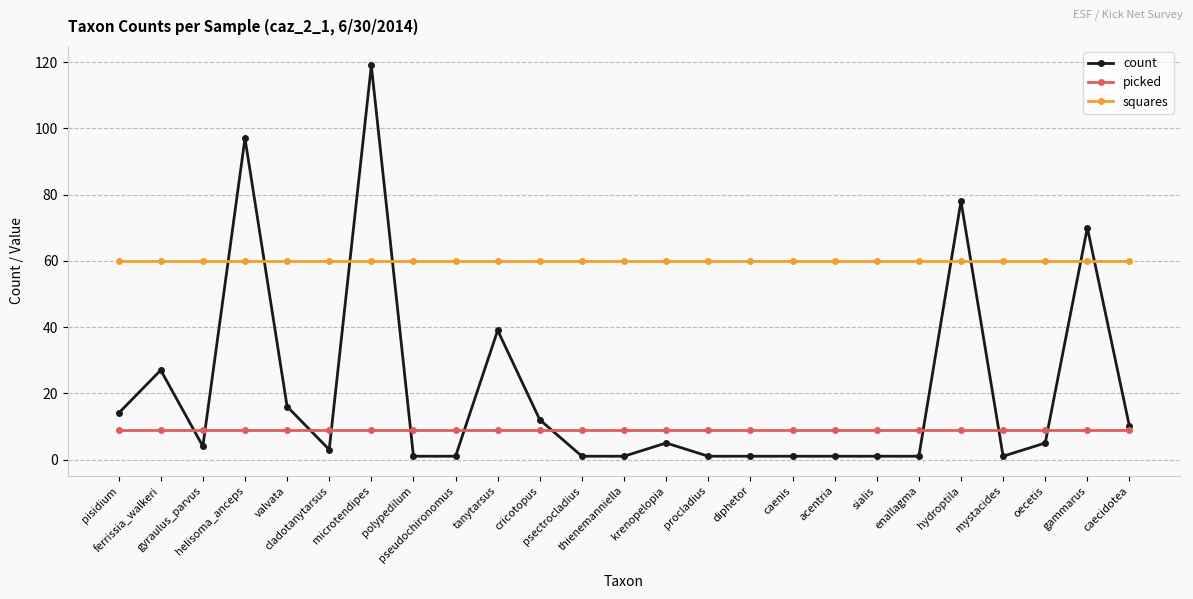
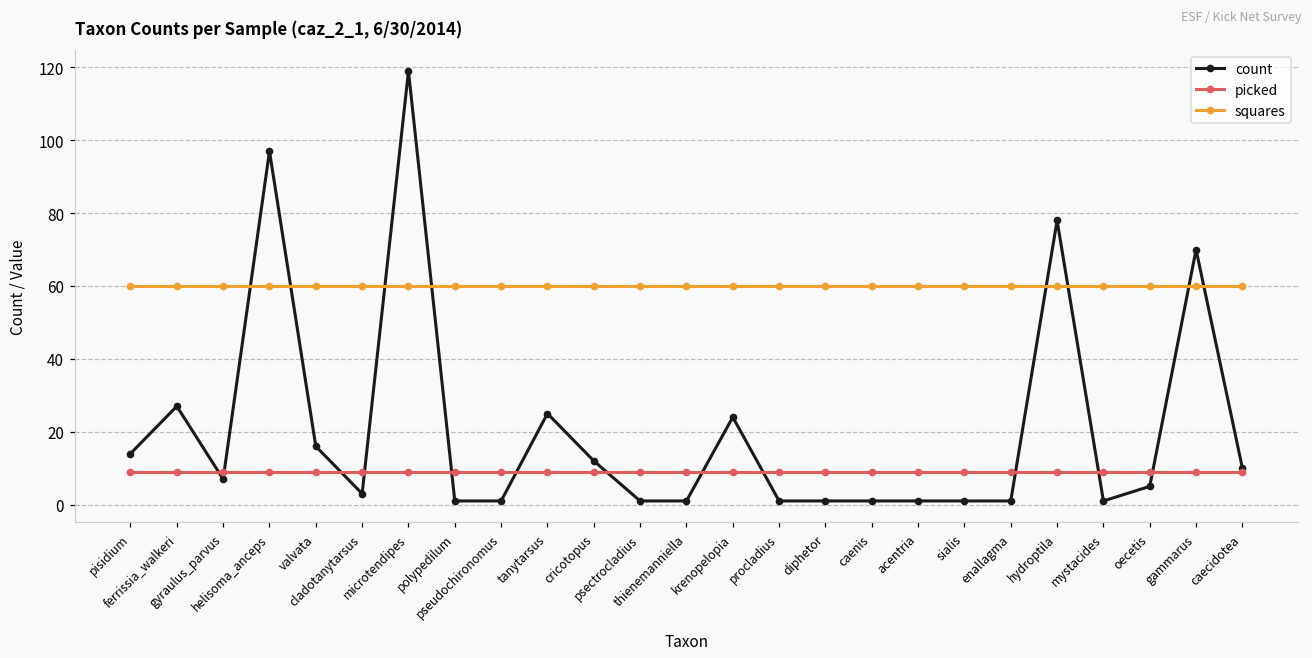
count, gyraulus_parvus: 4 -> 7
count, tanytarsus: 39 -> 25
count, krenopelopia: 5 -> 24
